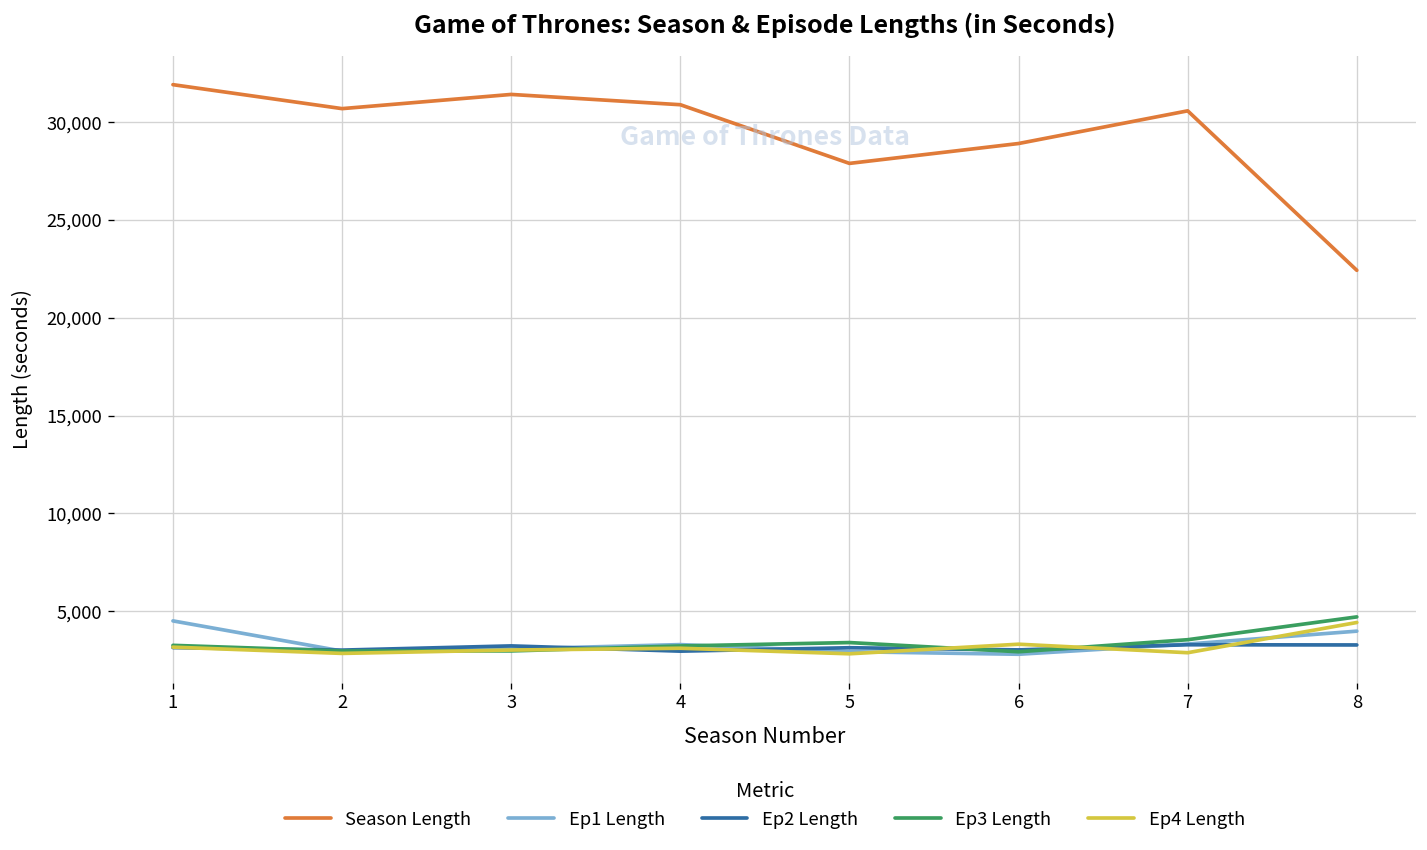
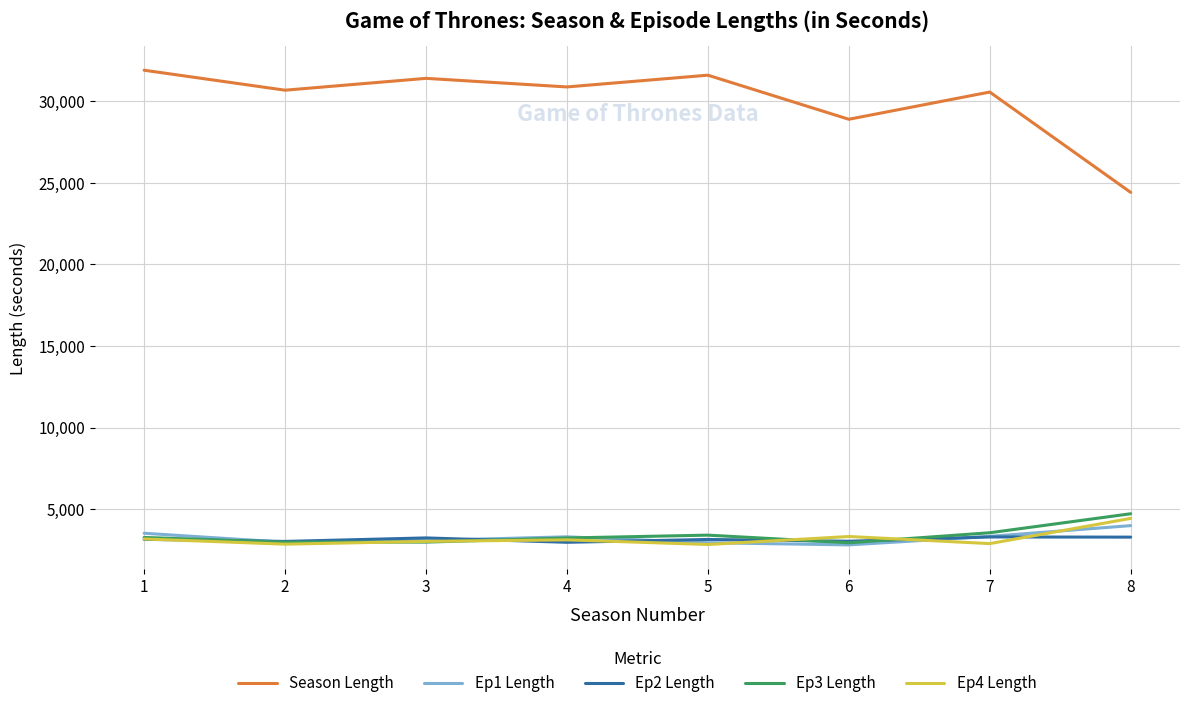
Ep1 Length, 1: 4,500 -> 3,500
Season Length, 5: 27,900 -> 31,600
Season Length, 8: 22,400 -> 24,400
